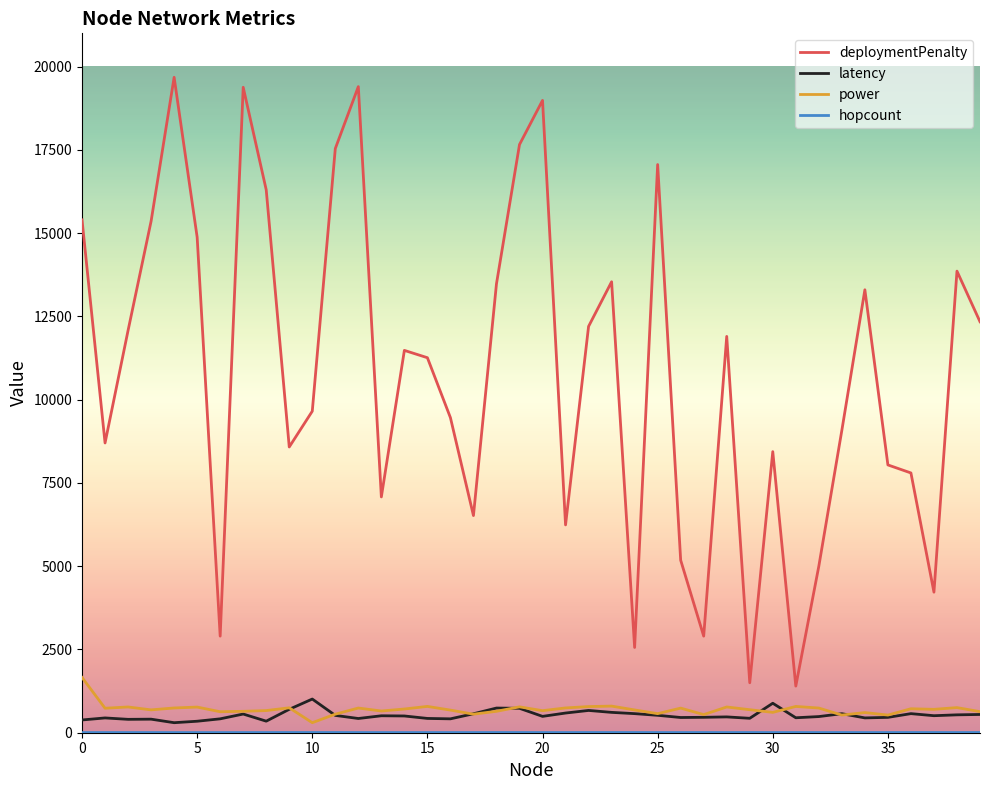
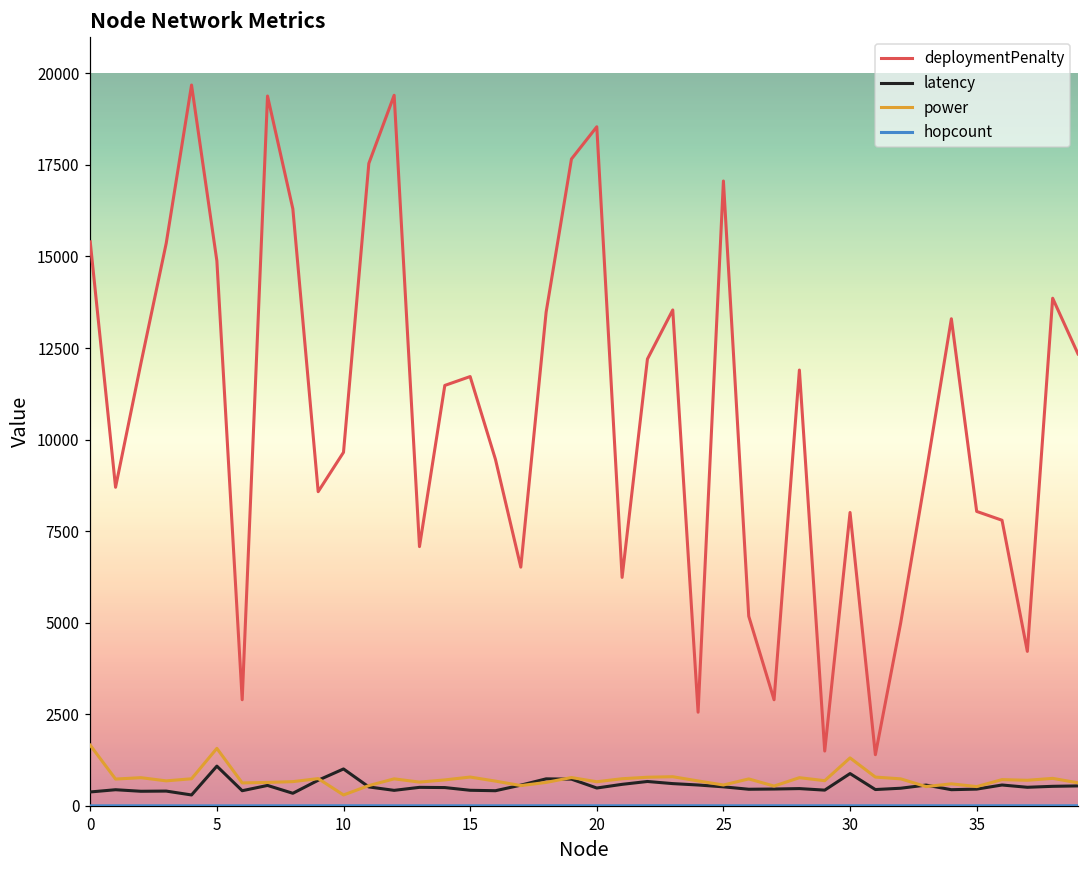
latency, 5: 300 -> 1100
power, 5: 800 -> 1600
deploymentPenalty, 15: 11300 -> 11700
deploymentPenalty, 20: 19000 -> 18500
deploymentPenalty, 30: 8400 -> 8000
power, 30: 600 -> 1300
